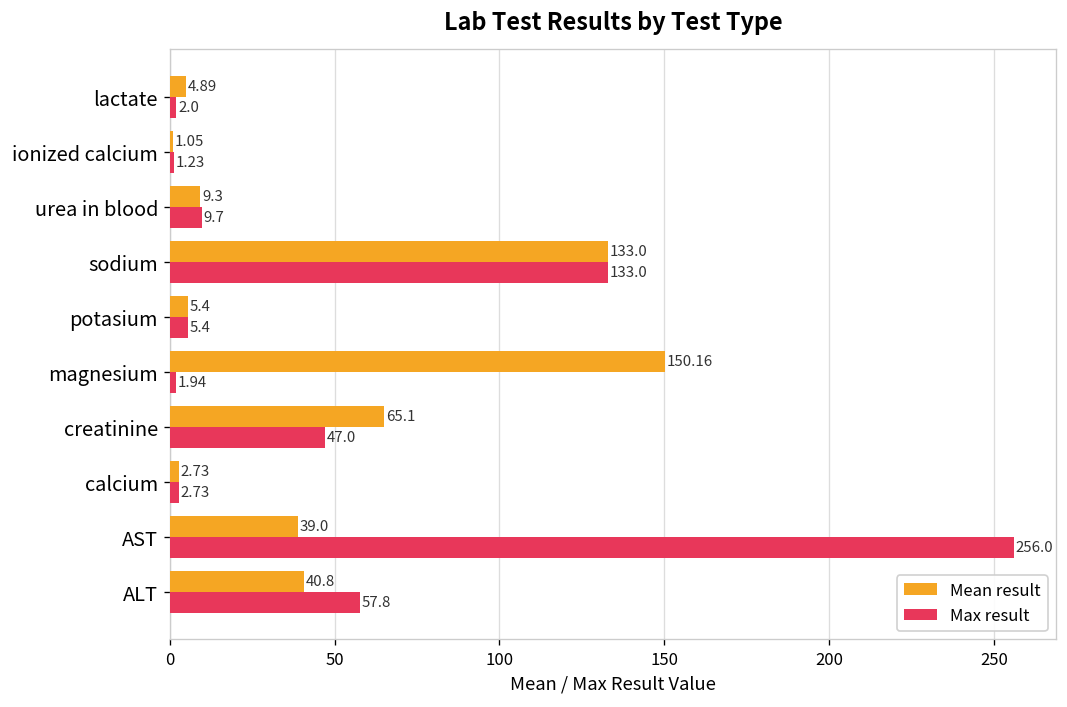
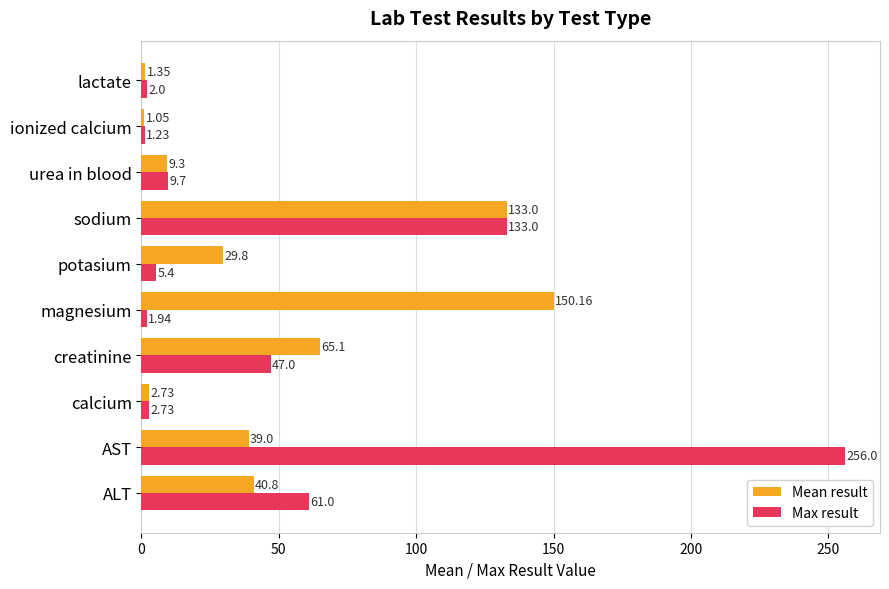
Mean result, lactate: 4.89 -> 1.35
Mean result, potasium: 5.4 -> 29.8
Max result, ALT: 57.8 -> 61.0
